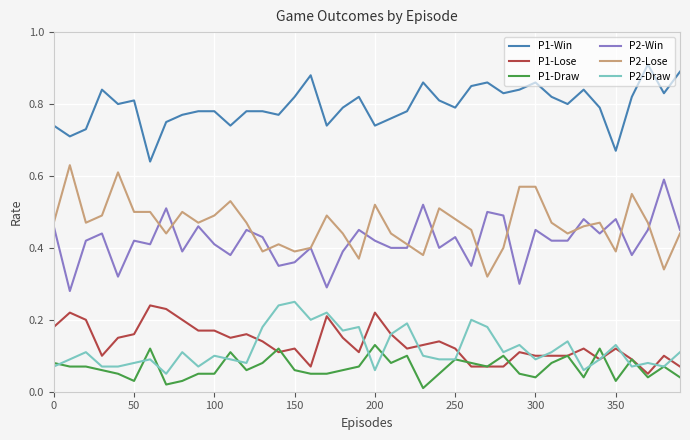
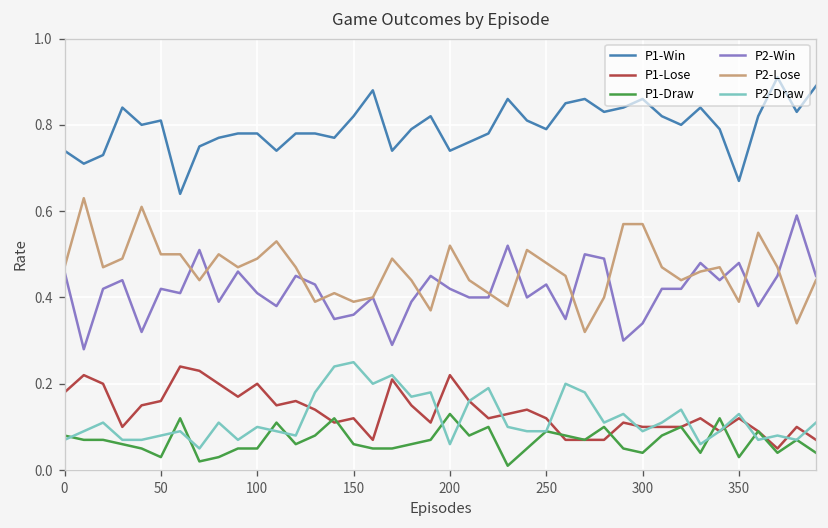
P1-Lose, 100: 0.17 -> 0.20
P2-Win, 300: 0.45 -> 0.34
